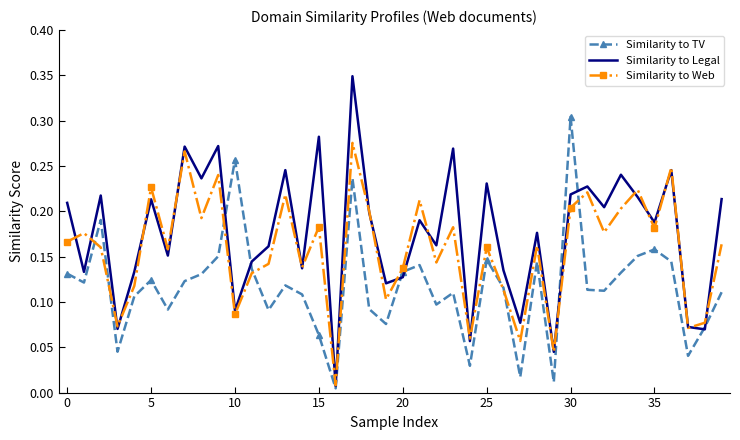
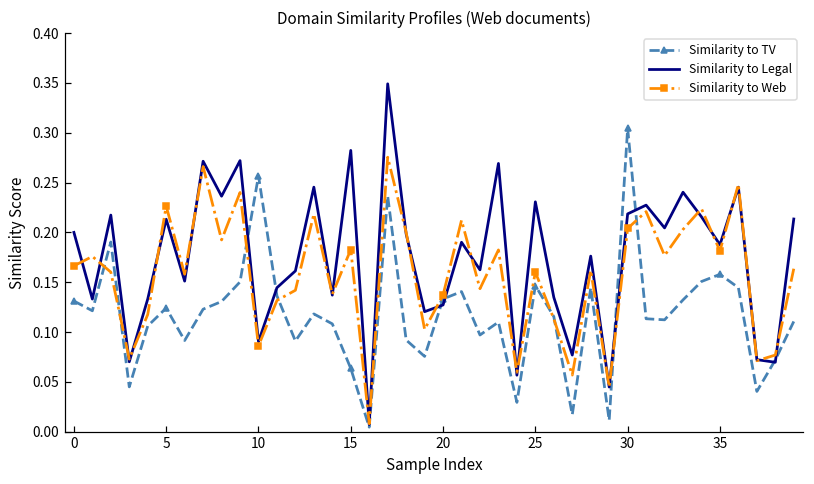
Similarity to Legal, 0: 0.21 -> 0.20
